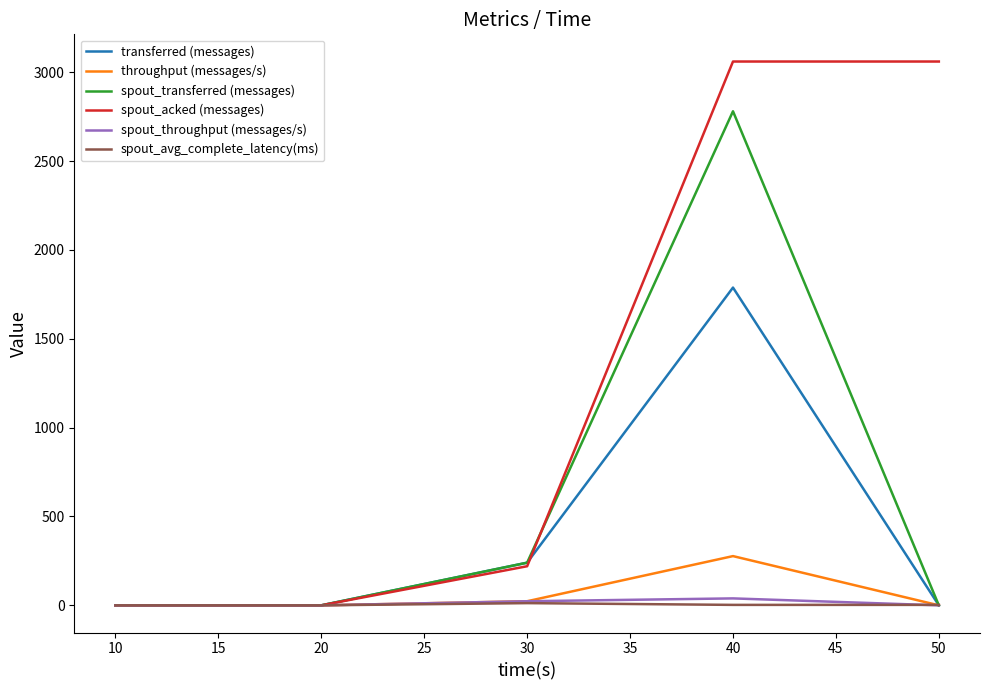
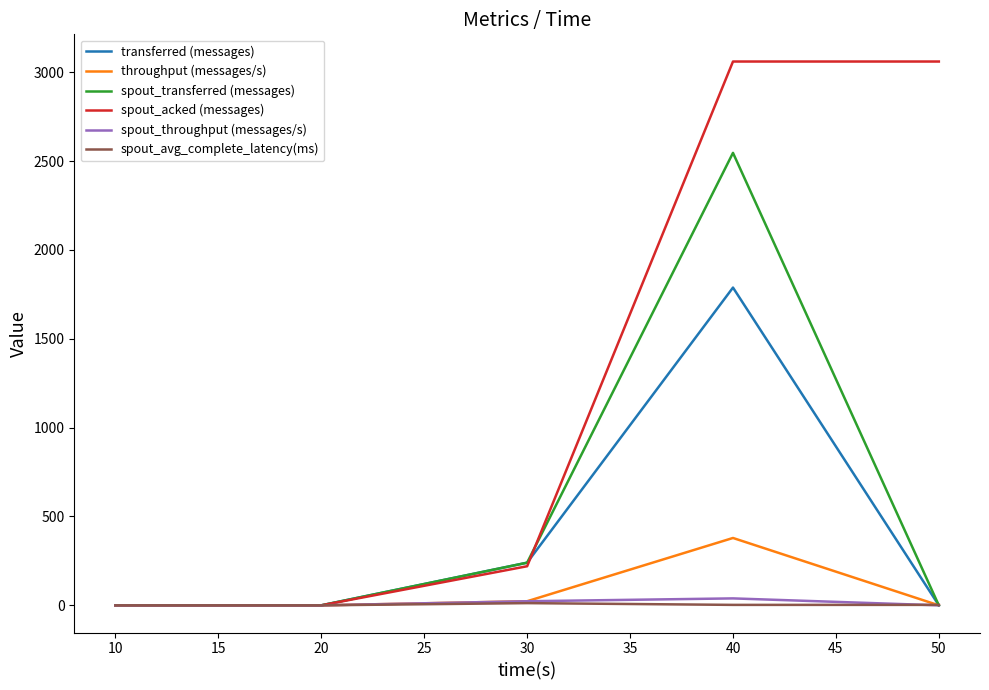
throughput (messages/s), 40: 280 -> 380
spout_transferred (messages), 40: 2780 -> 2550
